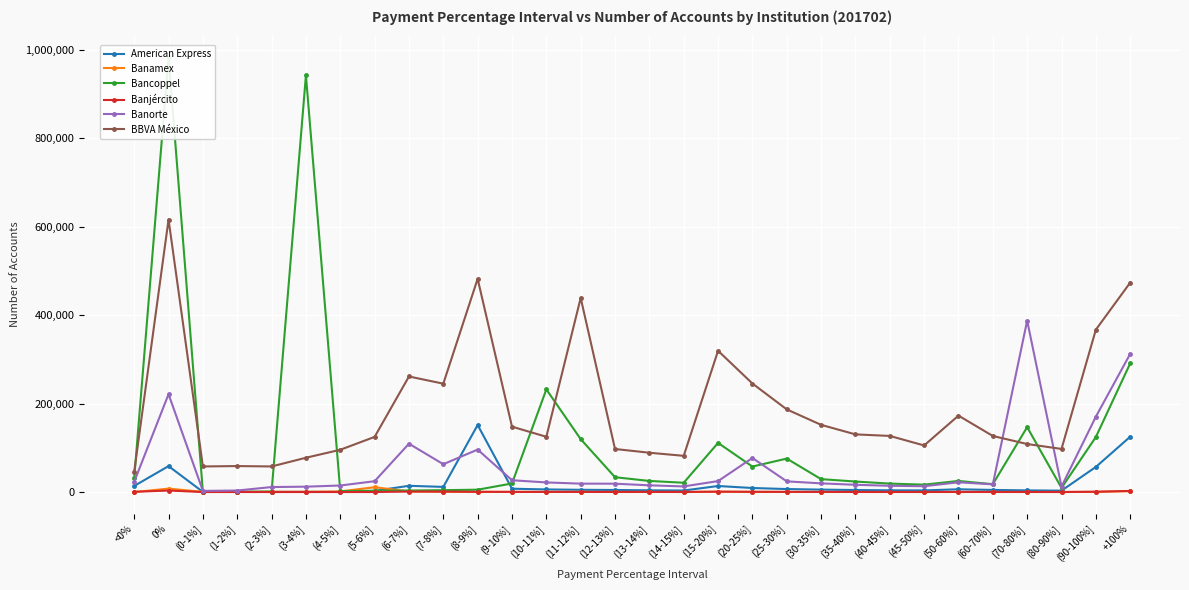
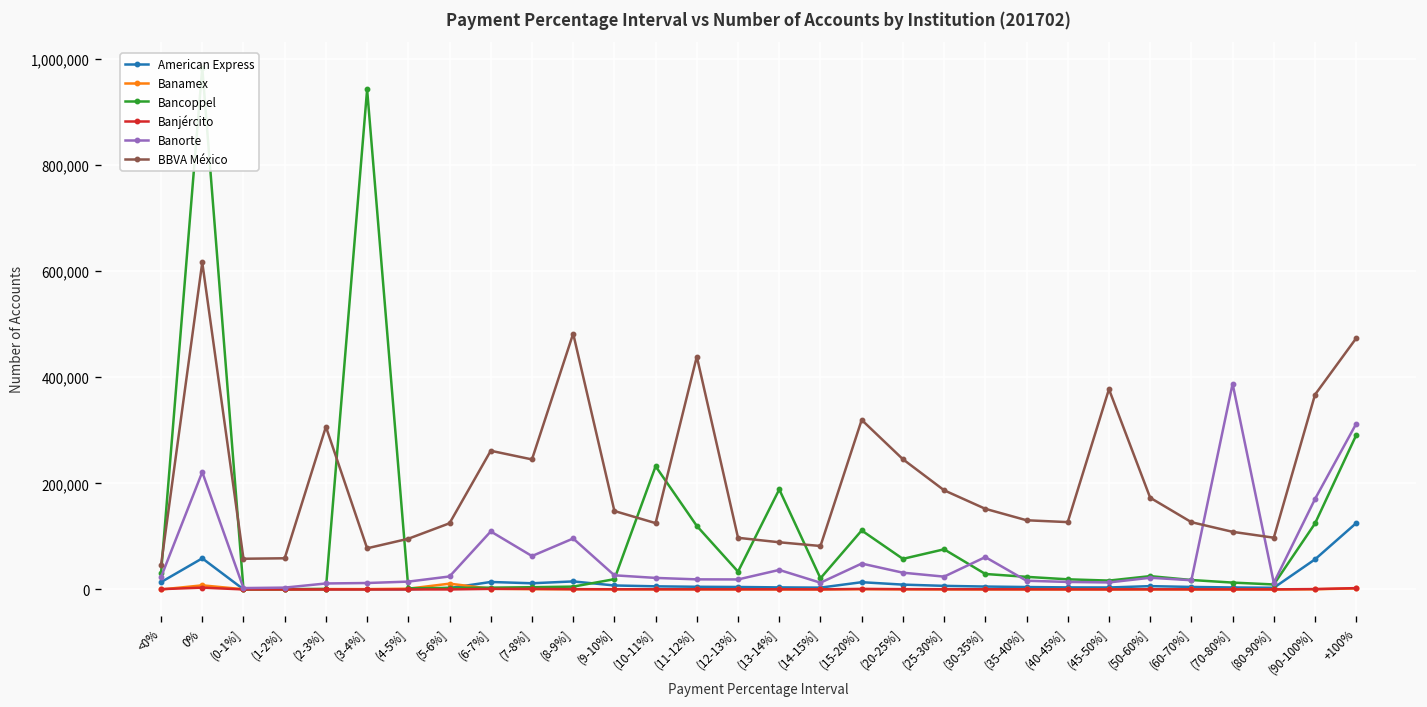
BBVA México, (2-3%]: 60,000 -> 310,000
American Express, (8-9%]: 150,000 -> 20,000
Bancoppel, (13-14%]: 30,000 -> 190,000
Banorte, (13-14%]: 20,000 -> 40,000
Banorte, (15-20%]: 20,000 -> 50,000
Banorte, (20-25%]: 80,000 -> 30,000
Banorte, (30-35%]: 20,000 -> 60,000
BBVA México, (45-50%]: 110,000 -> 380,000
Bancoppel, (70-80%]: 150,000 -> 10,000
